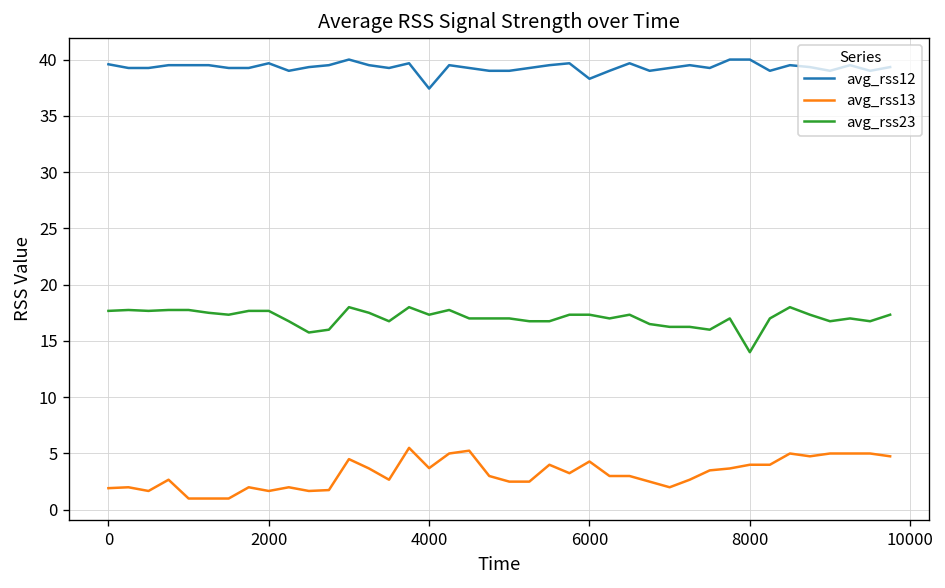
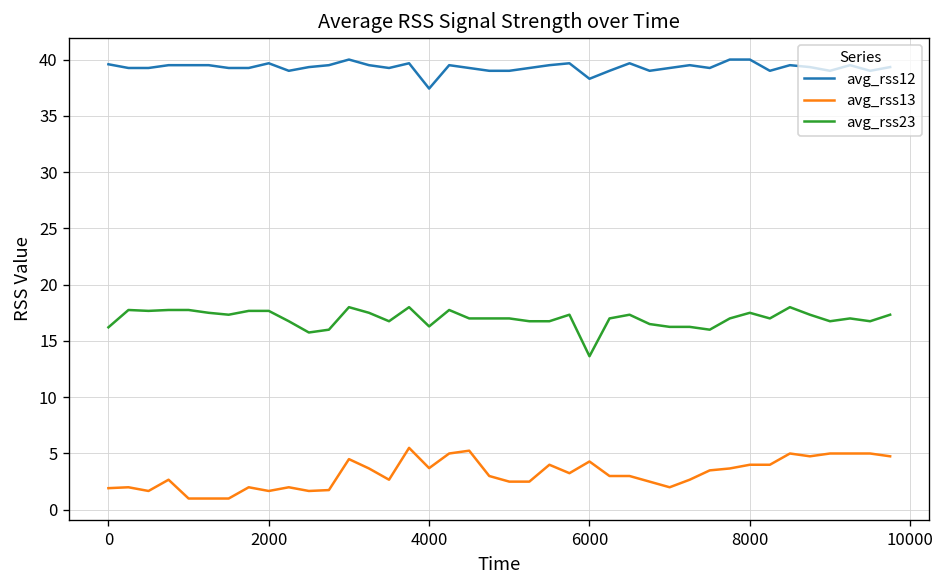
avg_rss23, 0: 18 -> 16
avg_rss23, 4000: 17 -> 16
avg_rss23, 6000: 17 -> 14
avg_rss23, 8000: 14 -> 18
